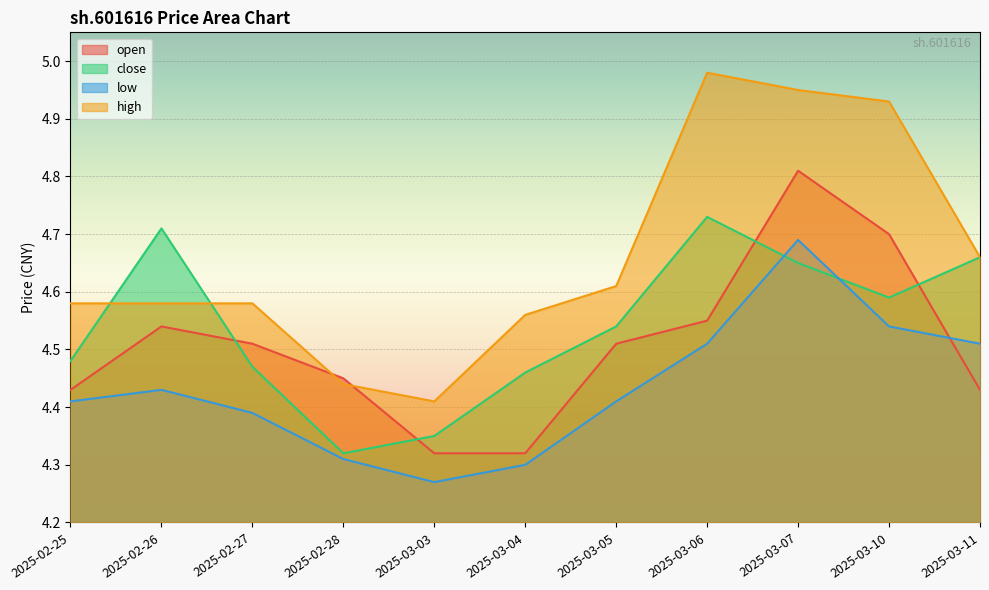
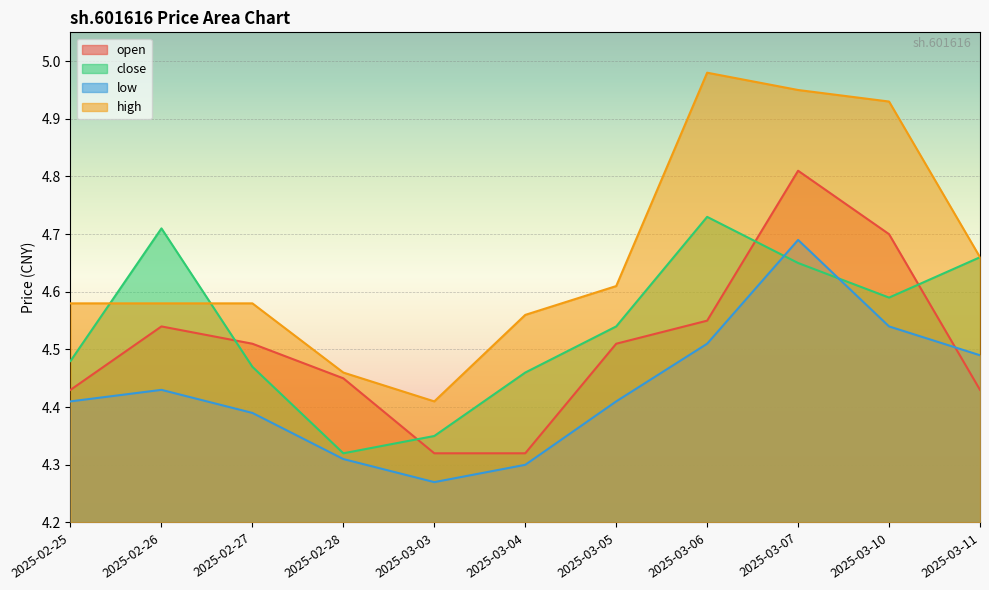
high, 2025-02-28: 4.44 -> 4.46
low, 2025-03-11: 4.51 -> 4.49
